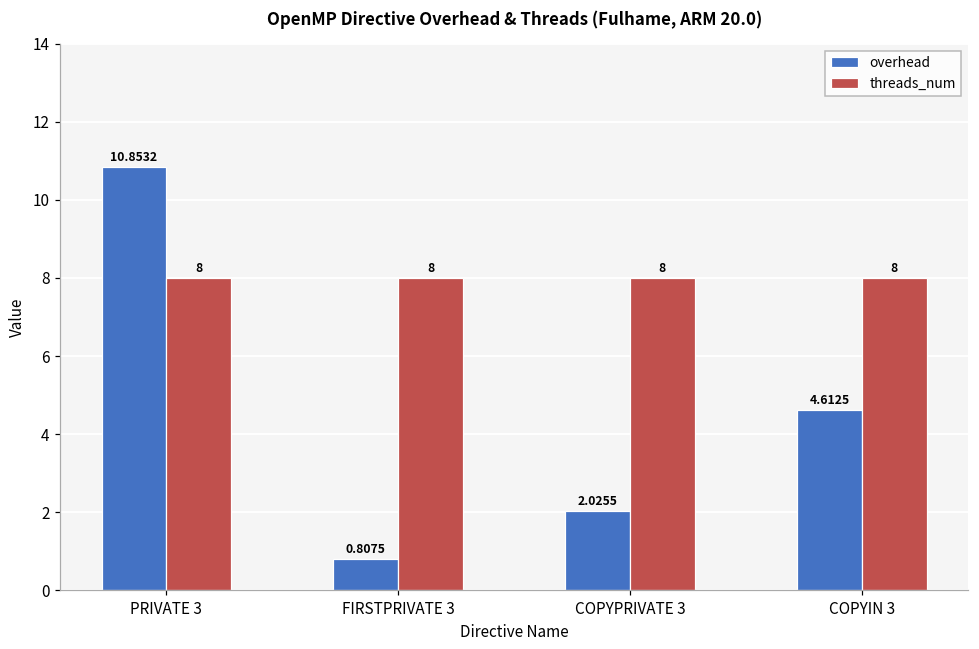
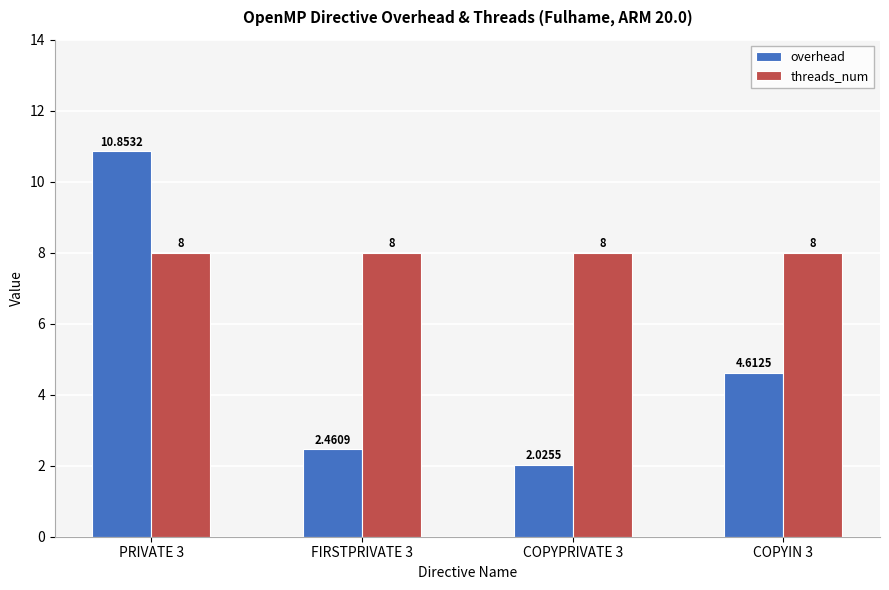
overhead, FIRSTPRIVATE 3: 0.8075 -> 2.4609
